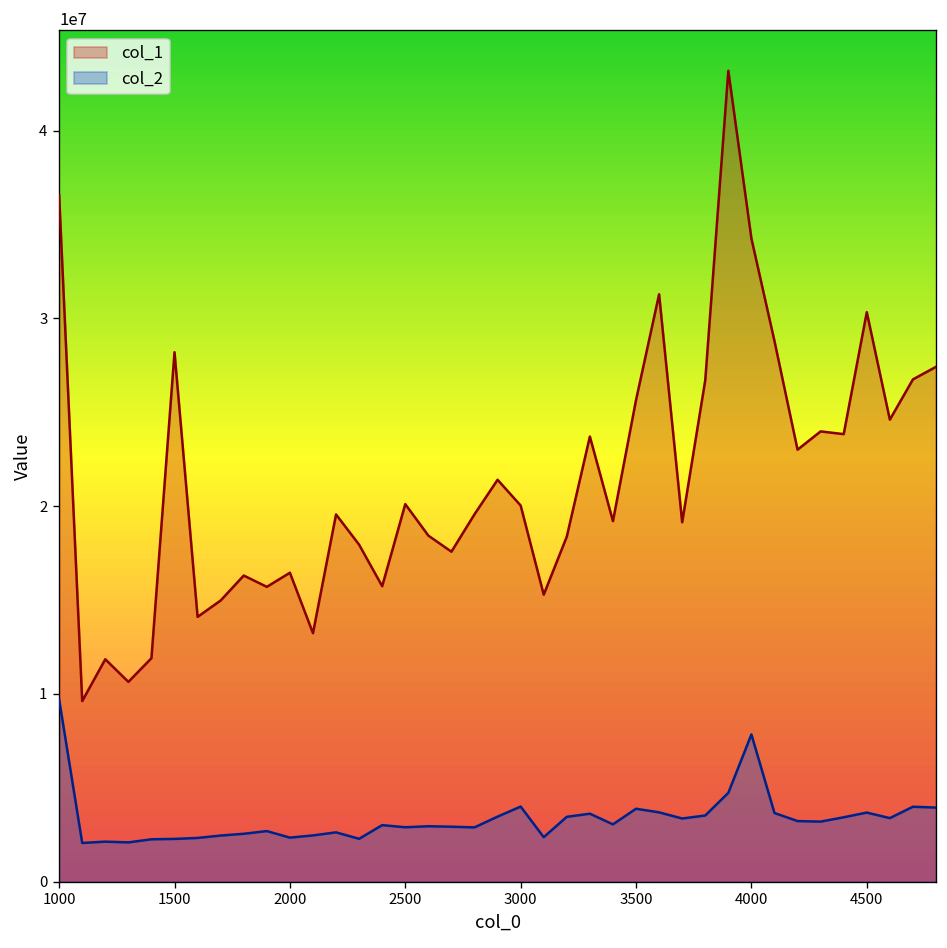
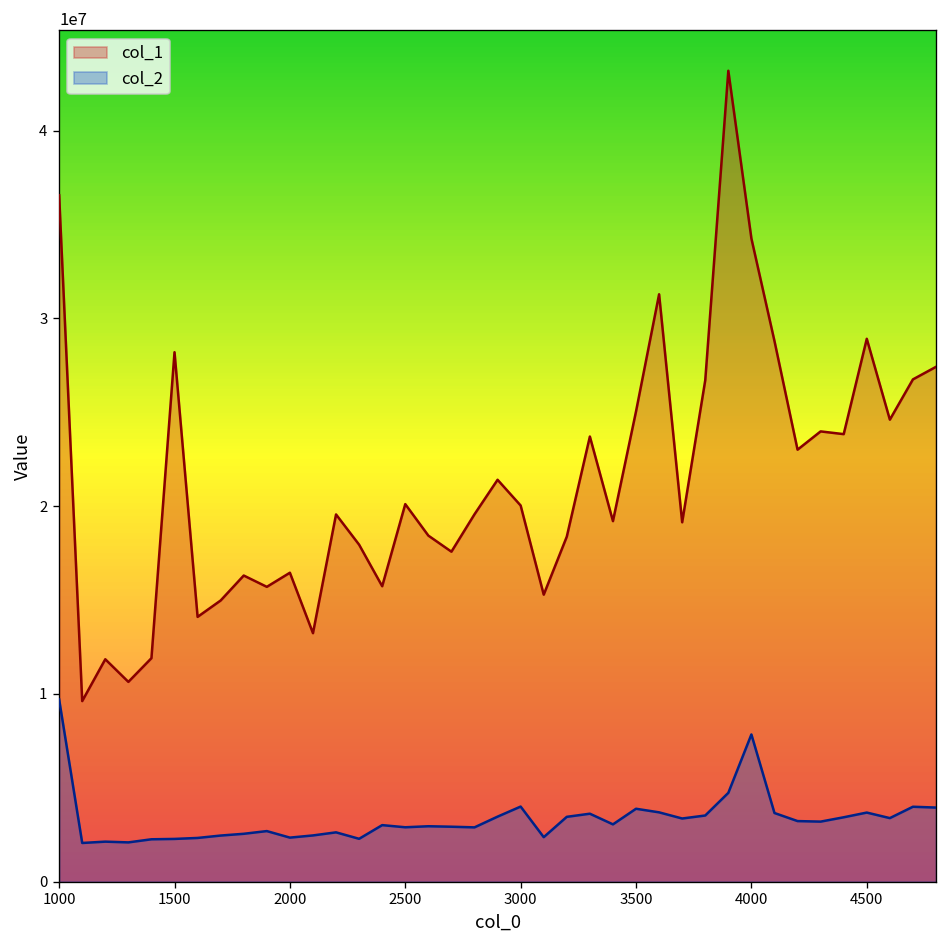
col_1, 3500: 25700000 -> 25000000
col_1, 4500: 30300000 -> 28900000
